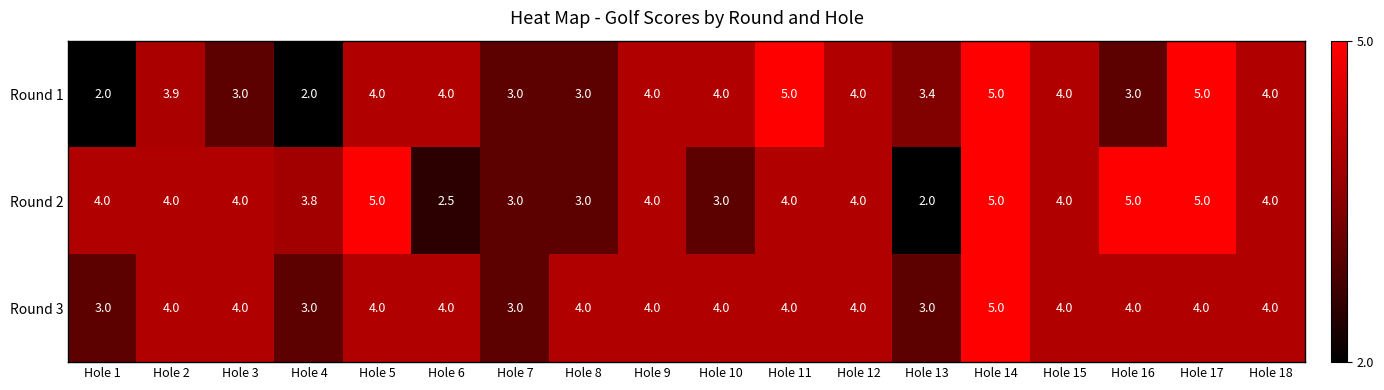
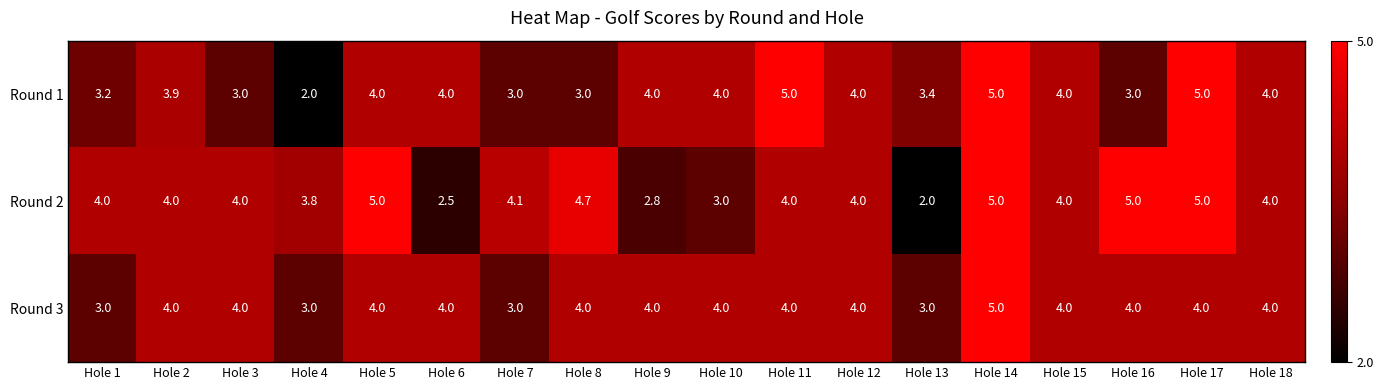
Round 1, Hole 1: 2.0 -> 3.2
Round 2, Hole 7: 3.0 -> 4.1
Round 2, Hole 8: 3.0 -> 4.7
Round 2, Hole 9: 4.0 -> 2.8
